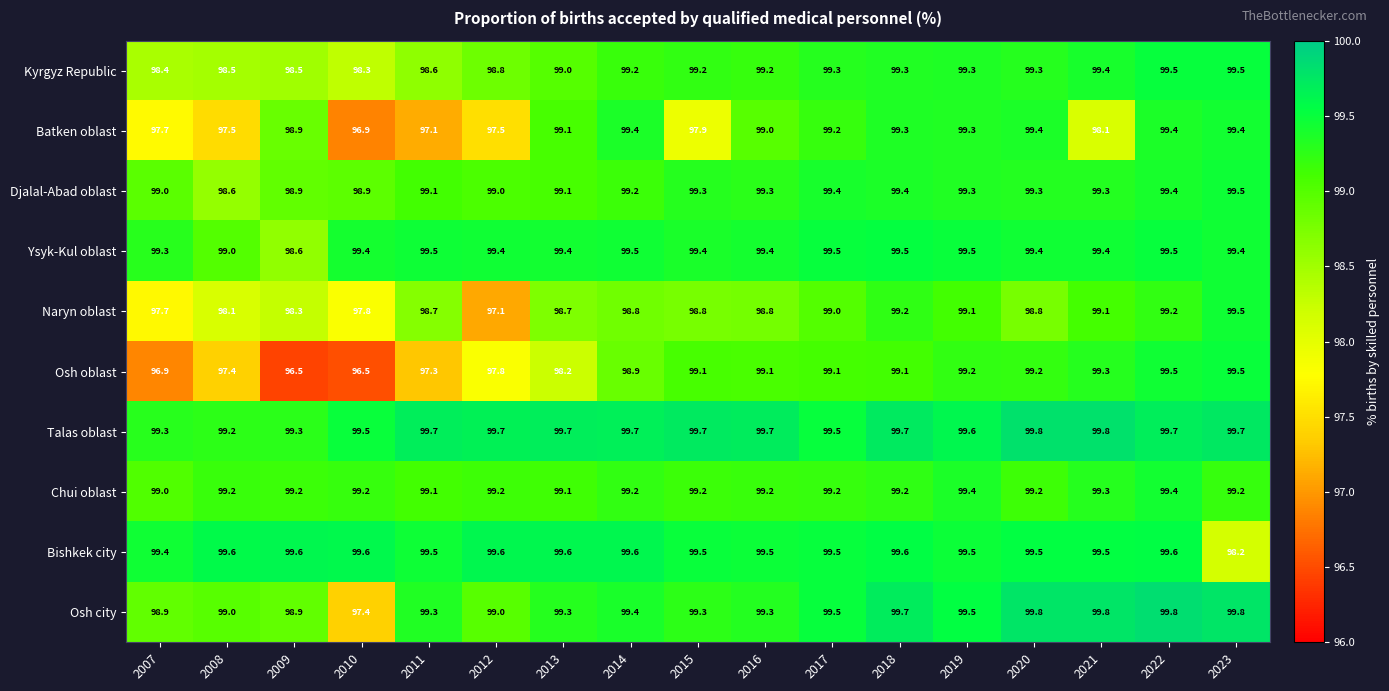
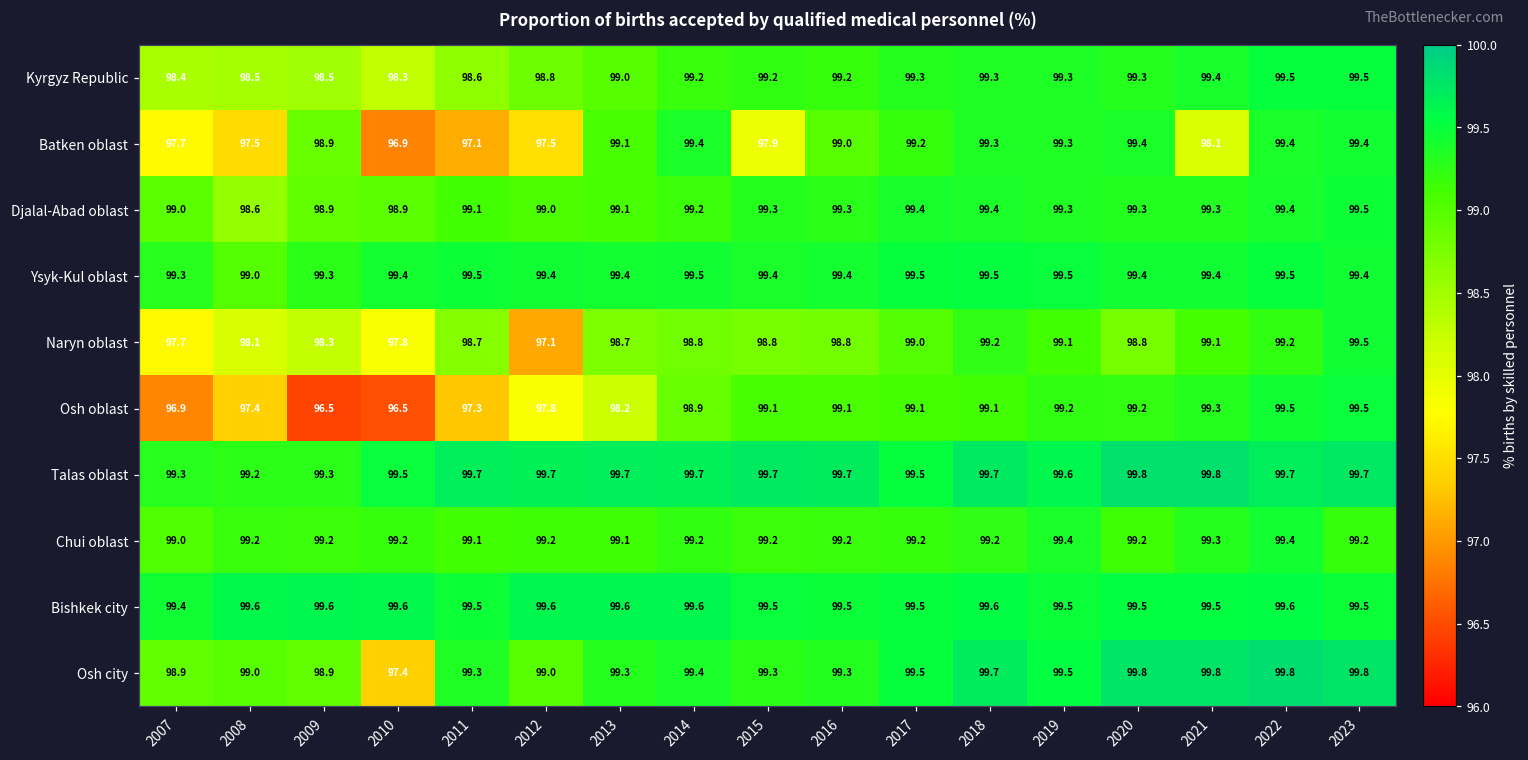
Ysyk-Kul oblast, 2009: 98.6 -> 99.3
Bishkek city, 2023: 98.2 -> 99.5
